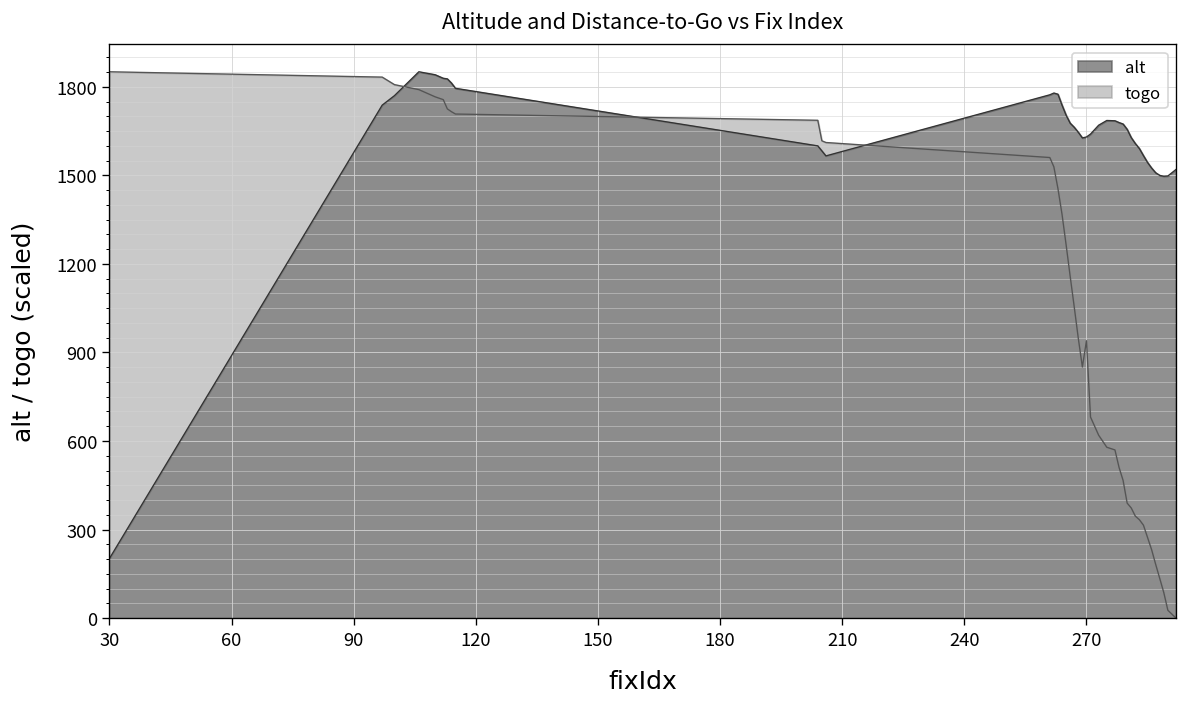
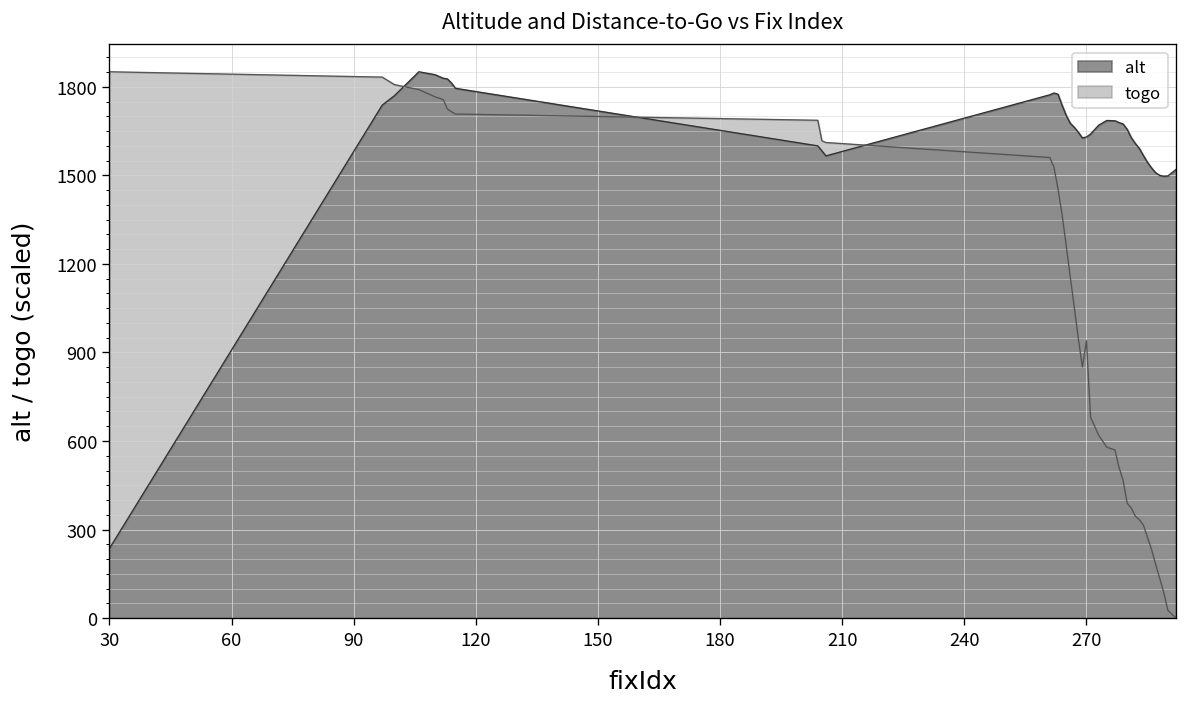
alt, 30: 200 -> 240
